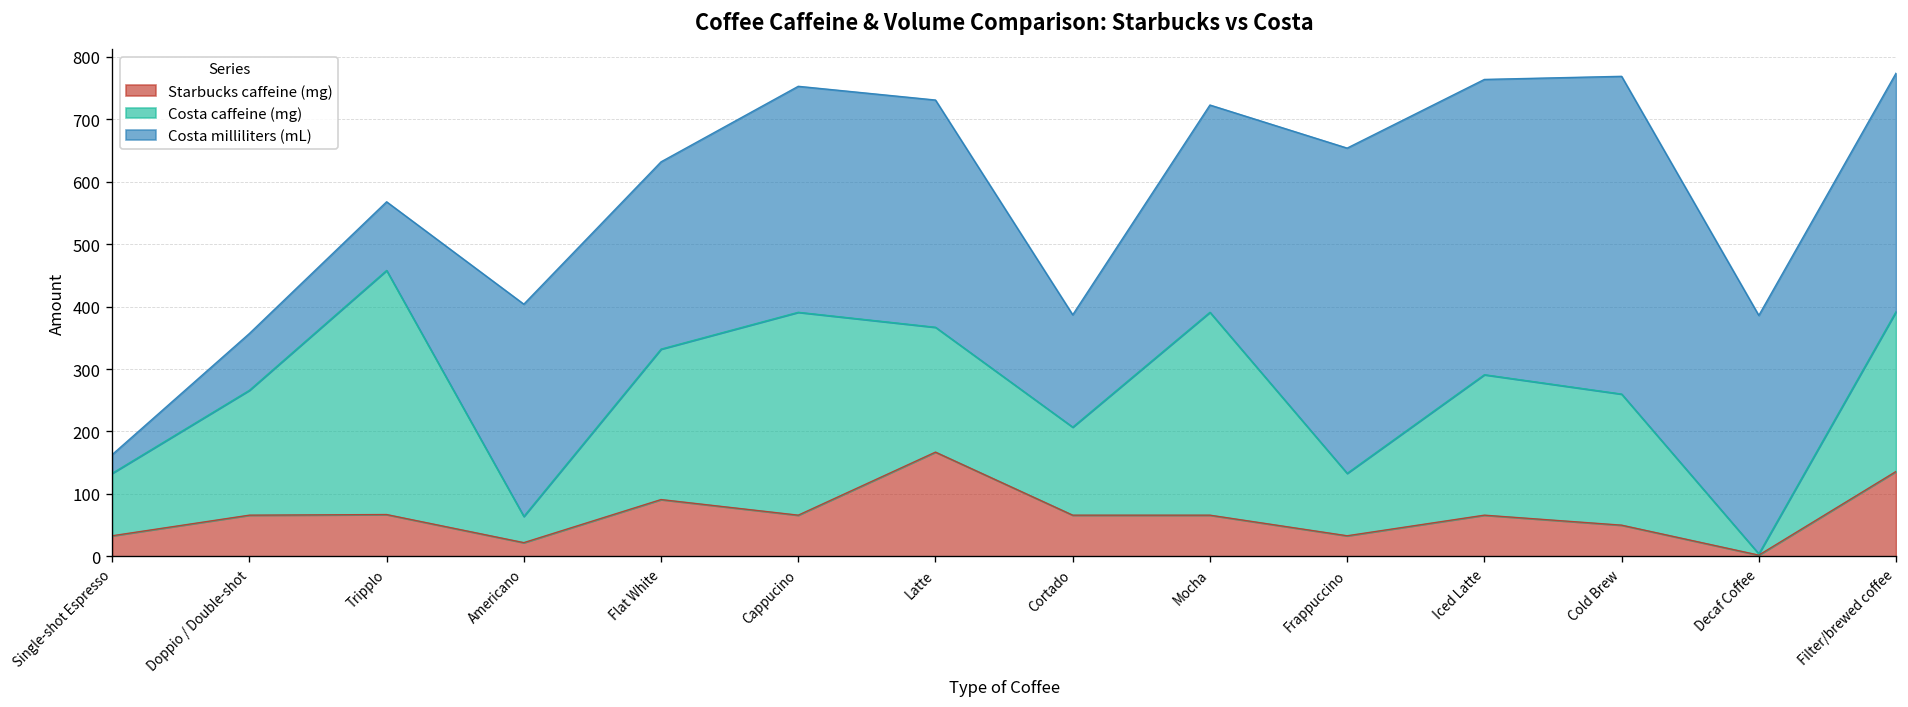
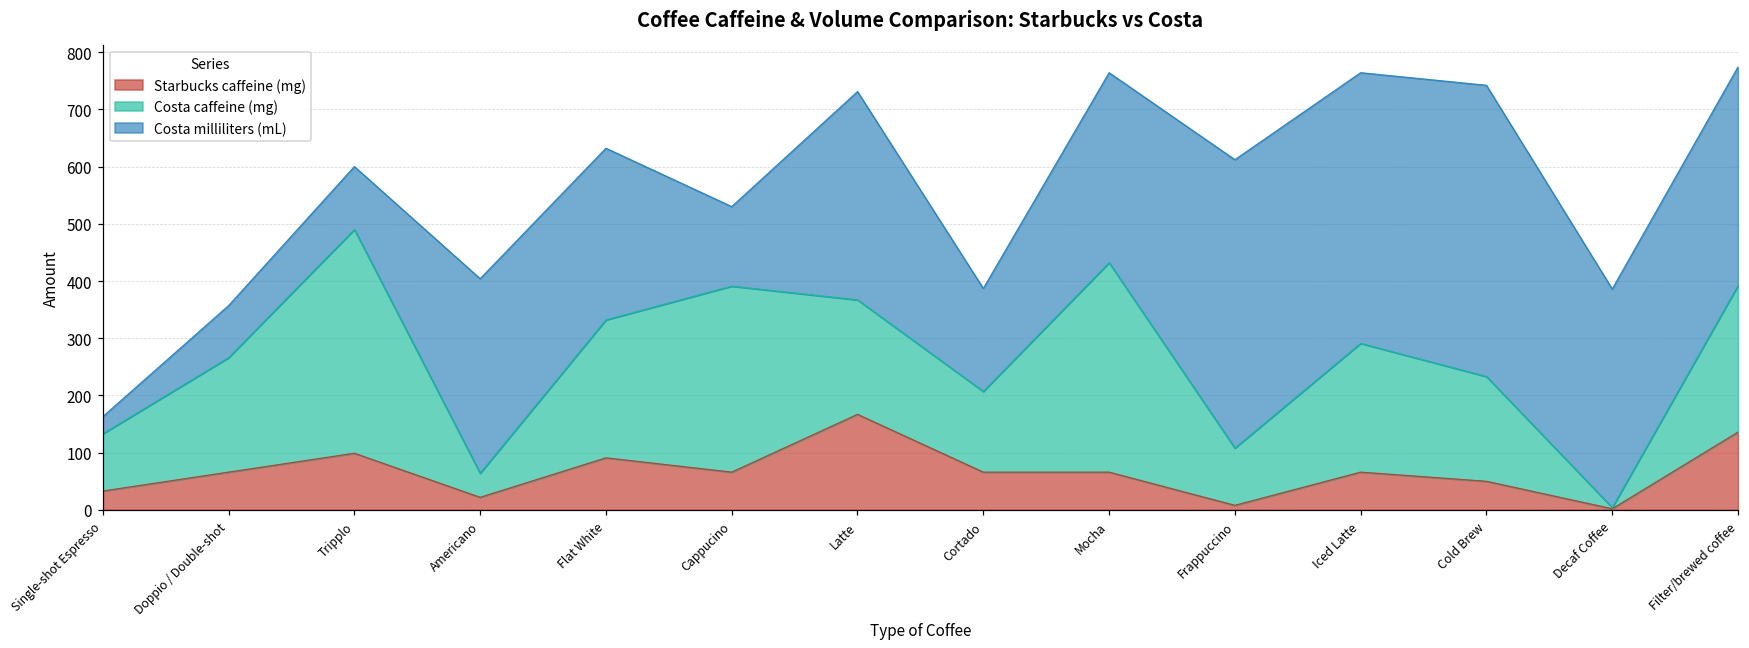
Starbucks caffeine (mg), Tripplo: 70 -> 100
Costa milliliters (mL), Cappucino: 360 -> 140
Costa caffeine (mg), Mocha: 330 -> 370
Starbucks caffeine (mg), Frappuccino: 30 -> 10
Costa milliliters (mL), Frappuccino: 520 -> 500
Costa caffeine (mg), Cold Brew: 210 -> 180
